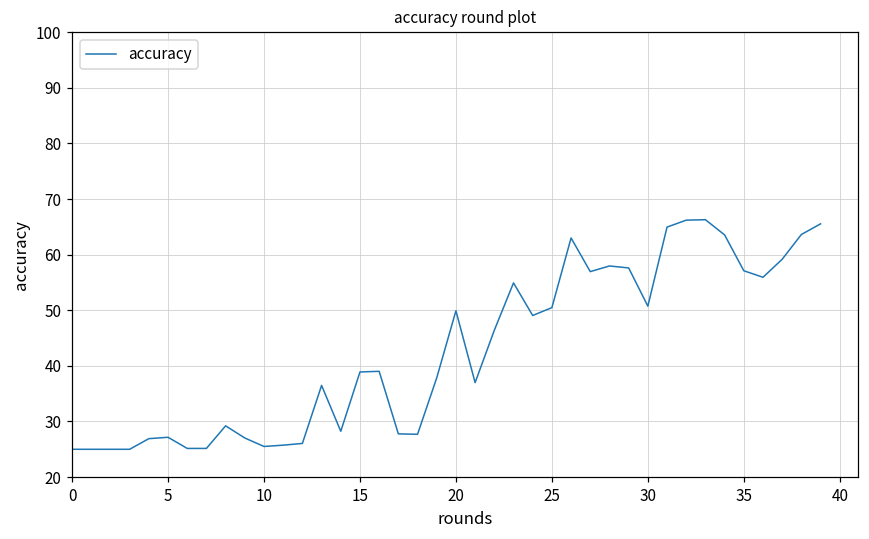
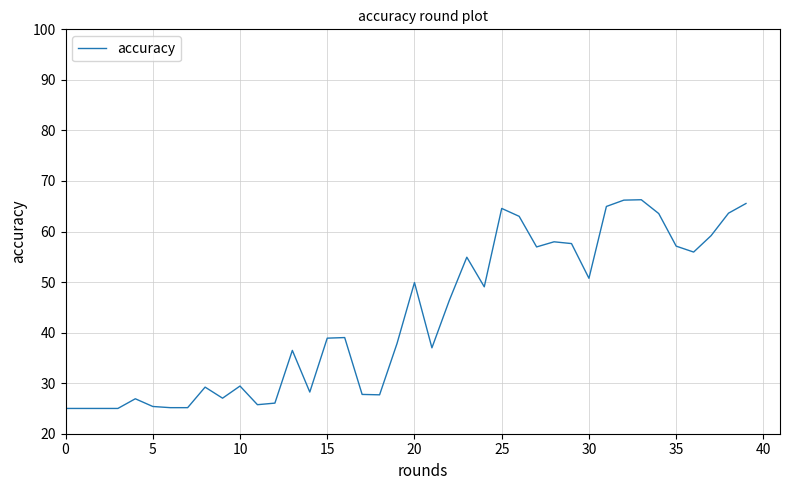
5: 27 -> 25
10: 26 -> 29
25: 50 -> 65
